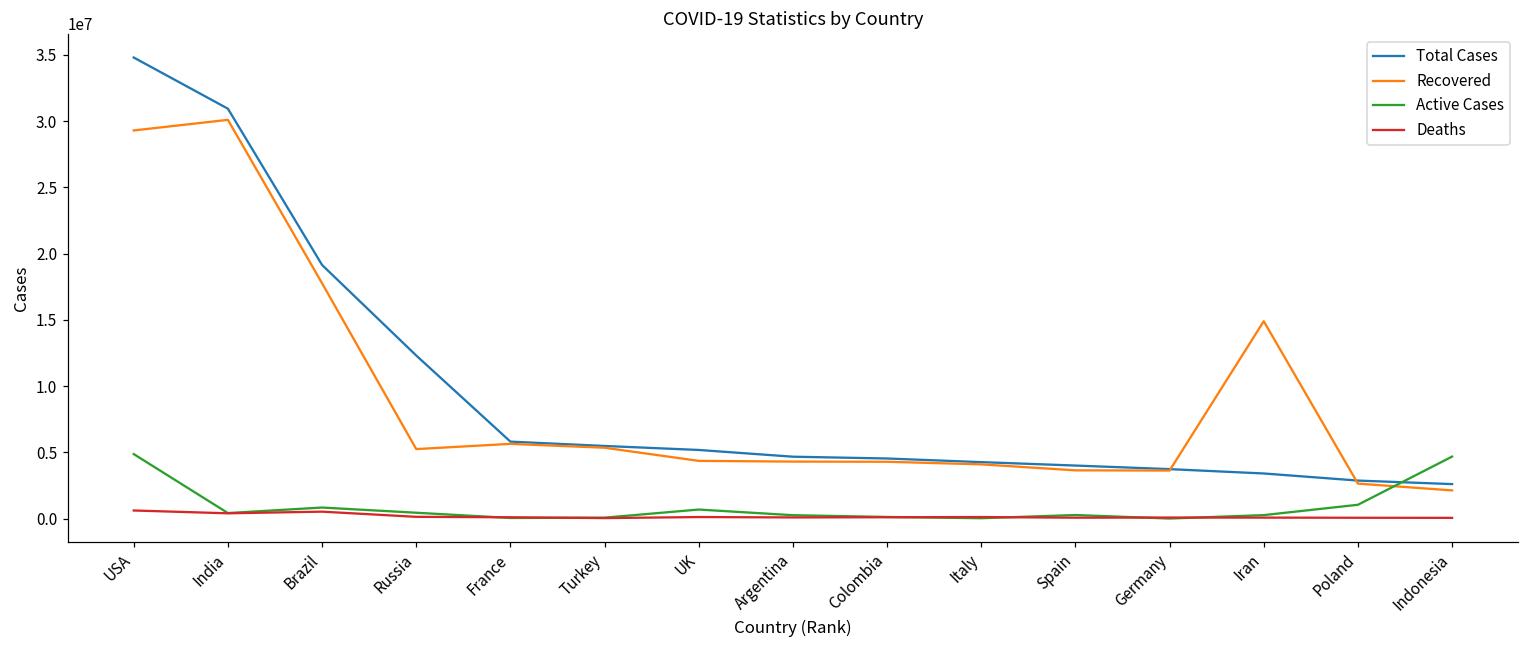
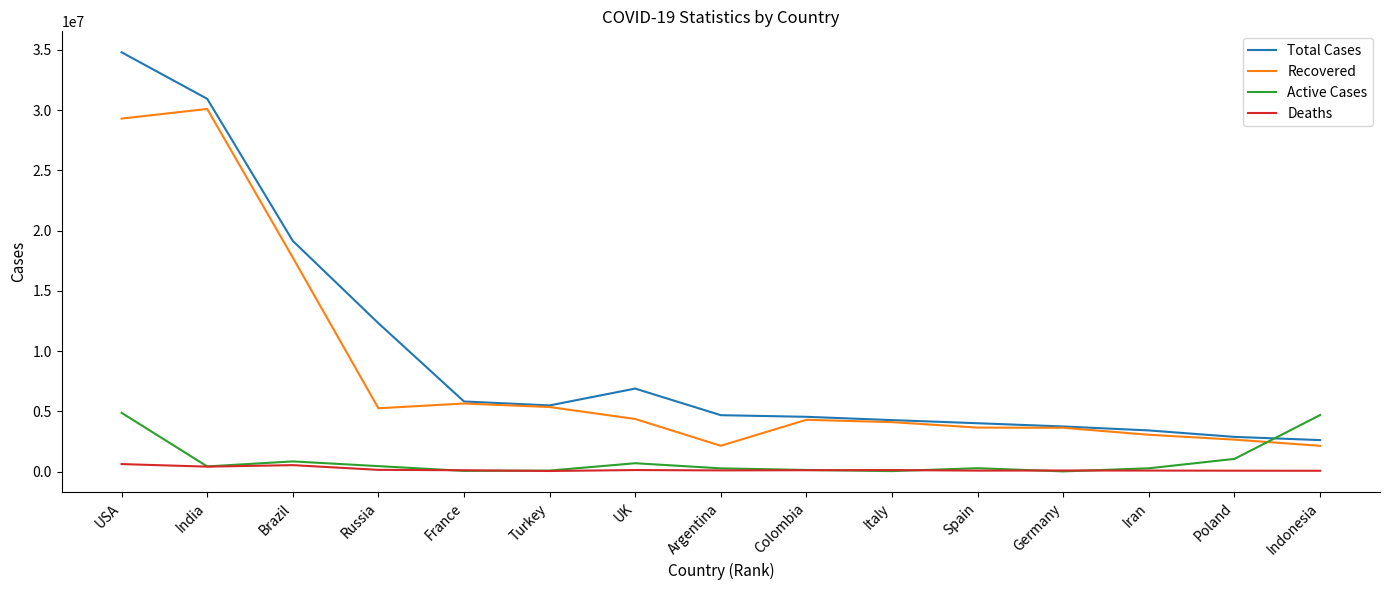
Total Cases, UK: 5200000 -> 6900000
Recovered, Argentina: 4300000 -> 2100000
Recovered, Iran: 14900000 -> 3100000
